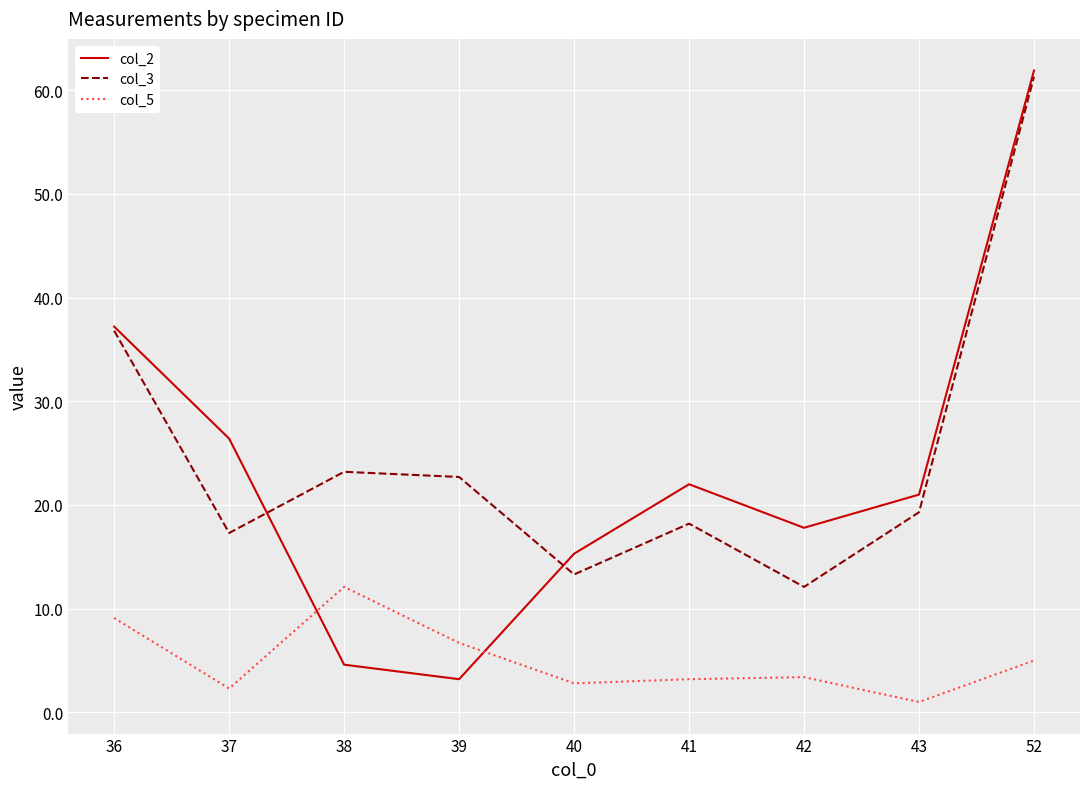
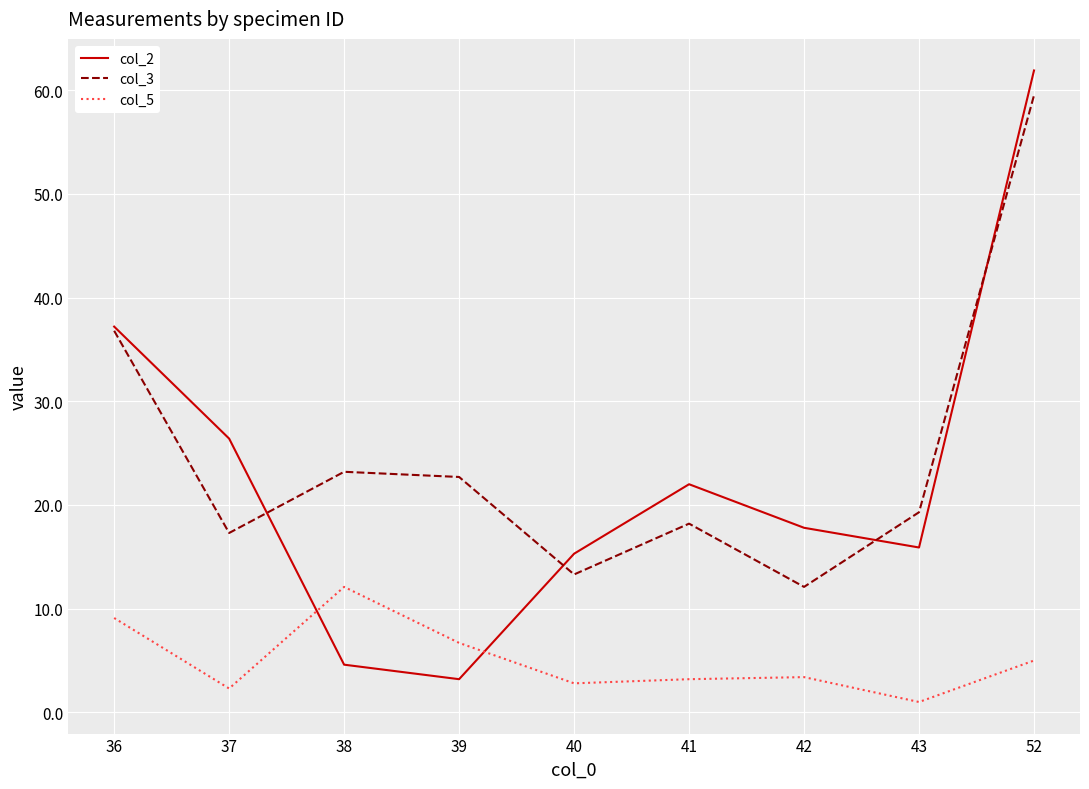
col_2, 43: 21.0 -> 15.9
col_3, 52: 61.3 -> 59.5
